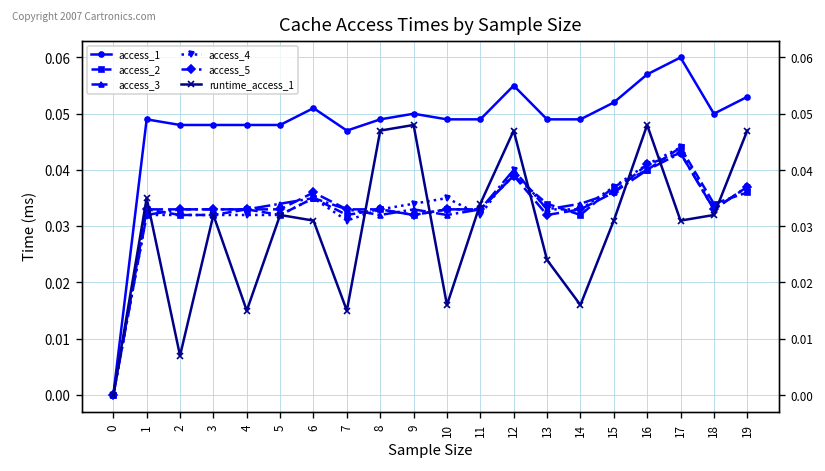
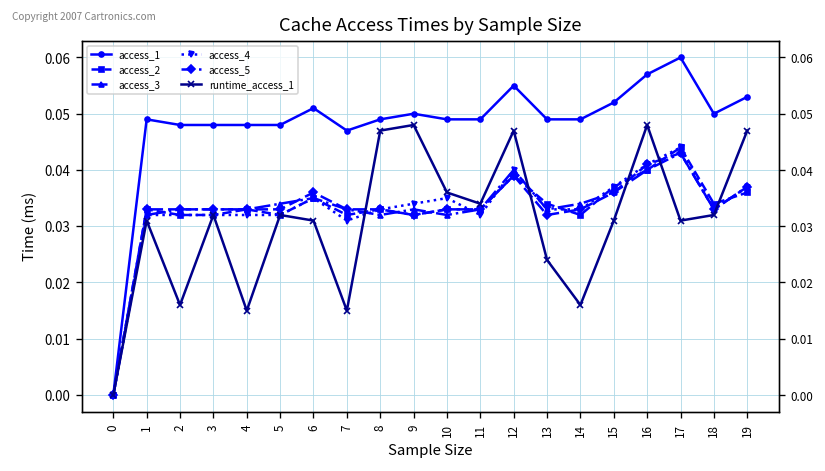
runtime_access_1, 1: 0.035 -> 0.031
runtime_access_1, 2: 0.007 -> 0.016
runtime_access_1, 10: 0.016 -> 0.036
